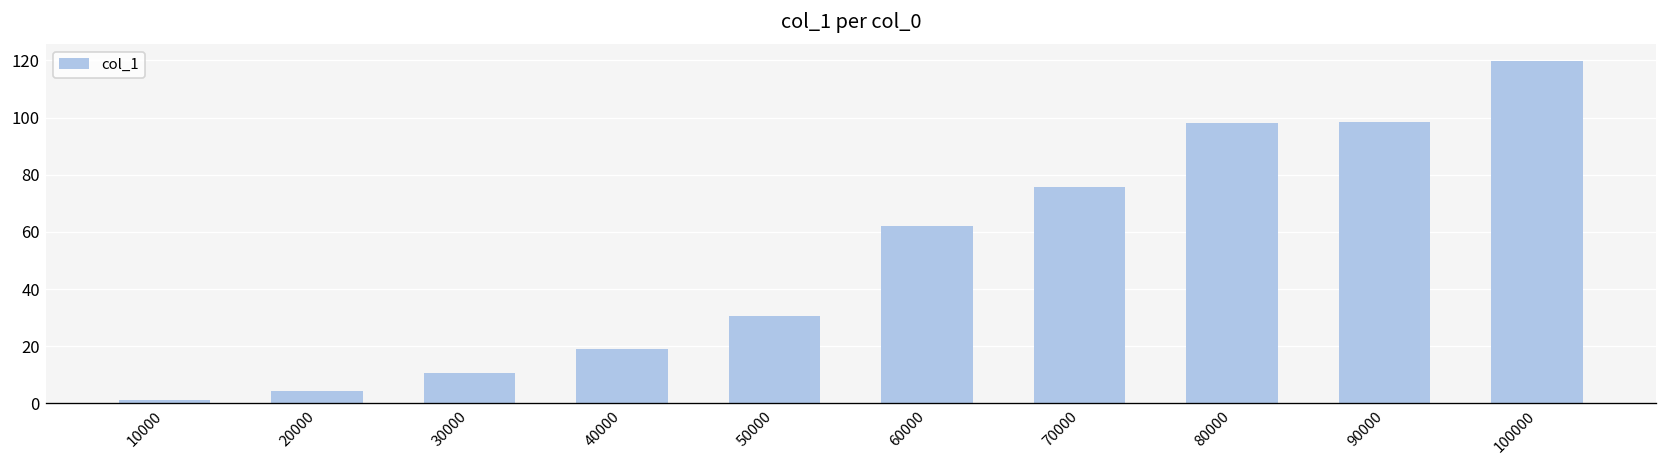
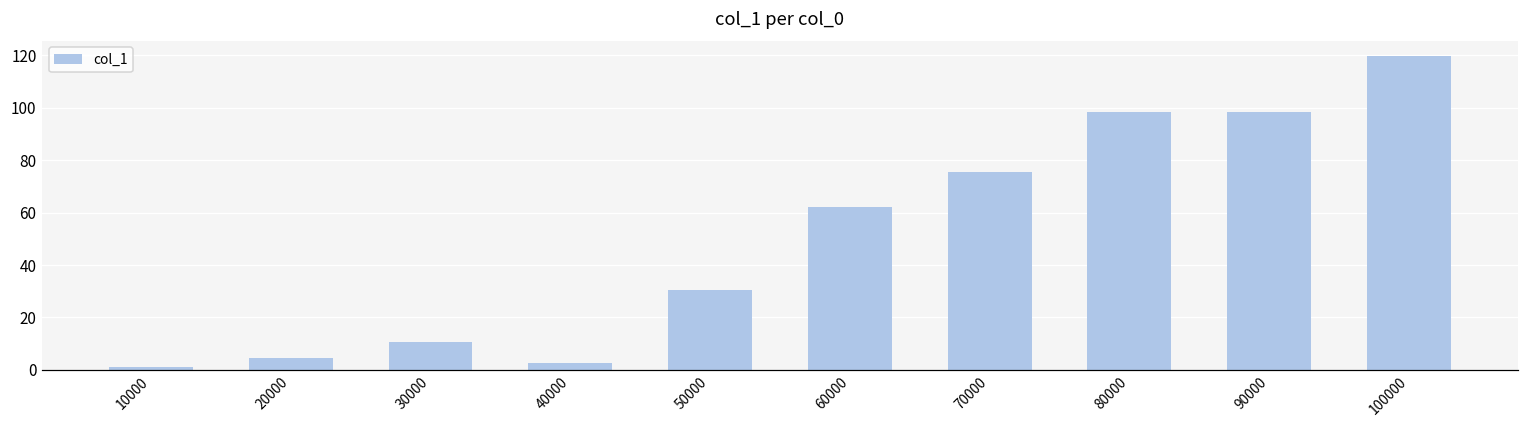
40000: 19 -> 2
